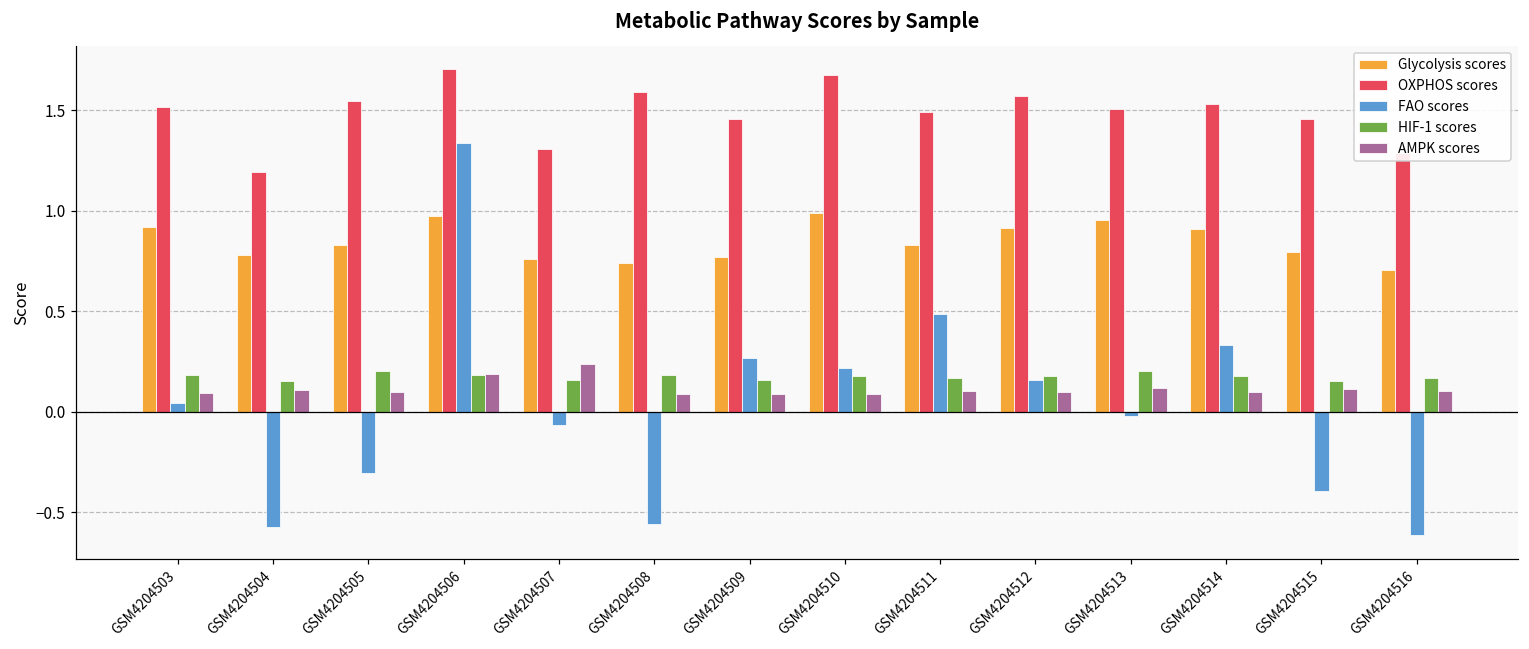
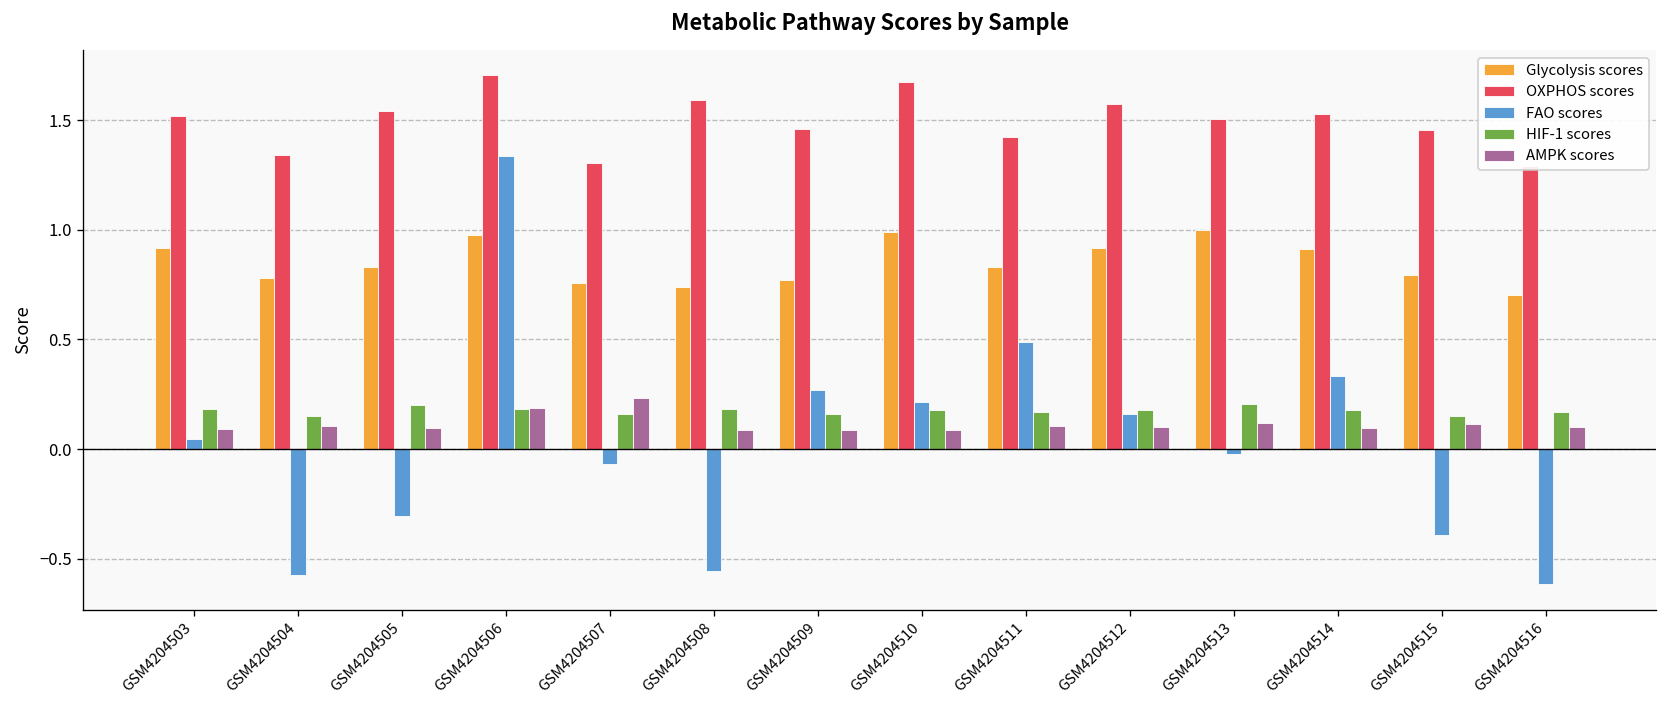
OXPHOS scores, GSM4204504: 1.19 -> 1.34
OXPHOS scores, GSM4204511: 1.49 -> 1.42
Glycolysis scores, GSM4204513: 0.95 -> 1.00
